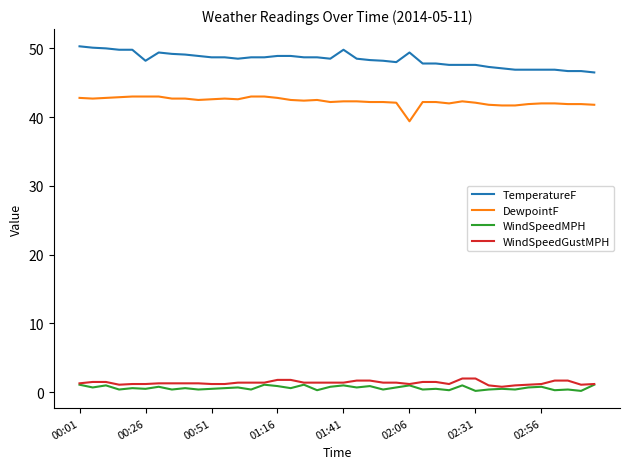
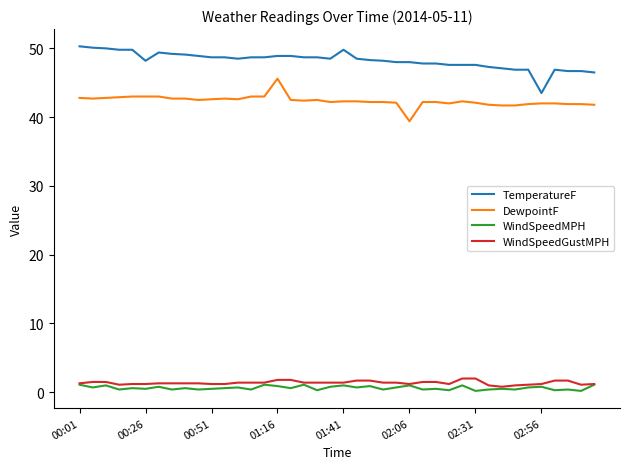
DewpointF, 01:16: 43 -> 46
TemperatureF, 02:06: 49 -> 48
TemperatureF, 02:56: 47 -> 44
